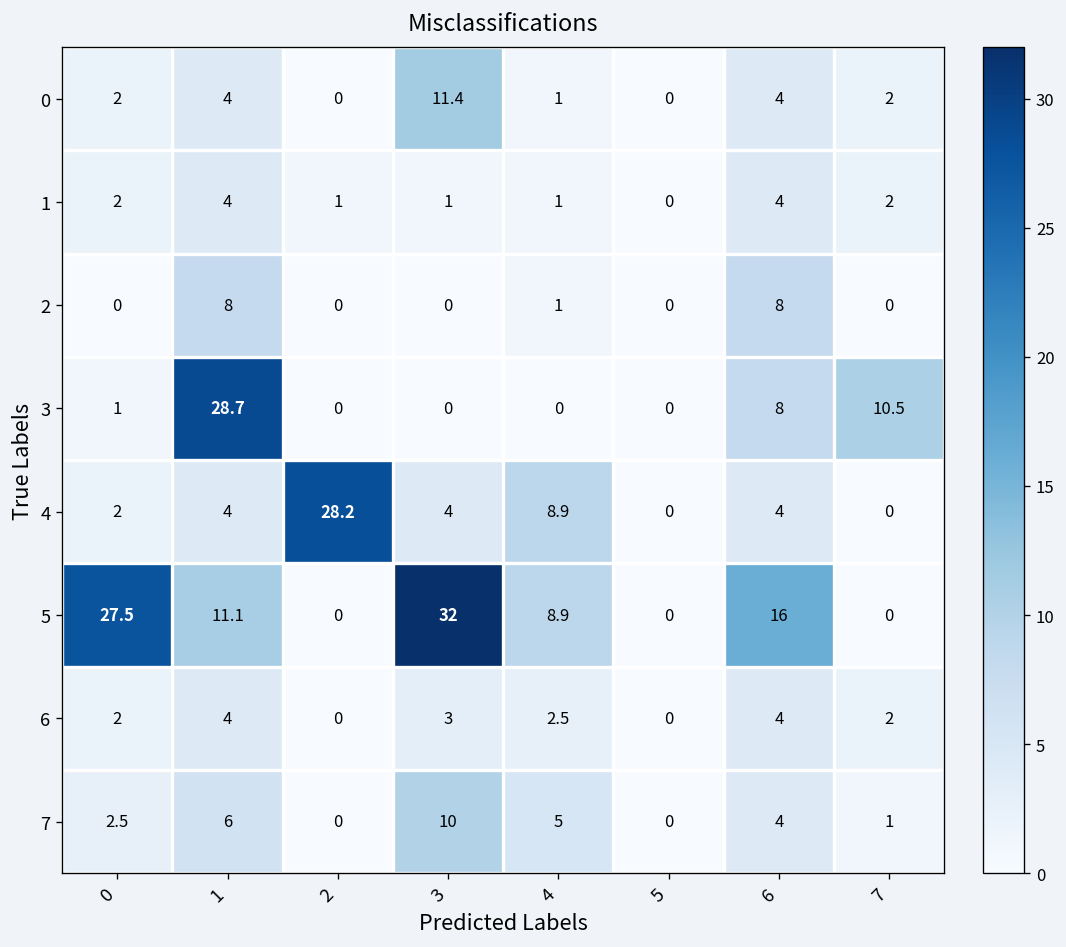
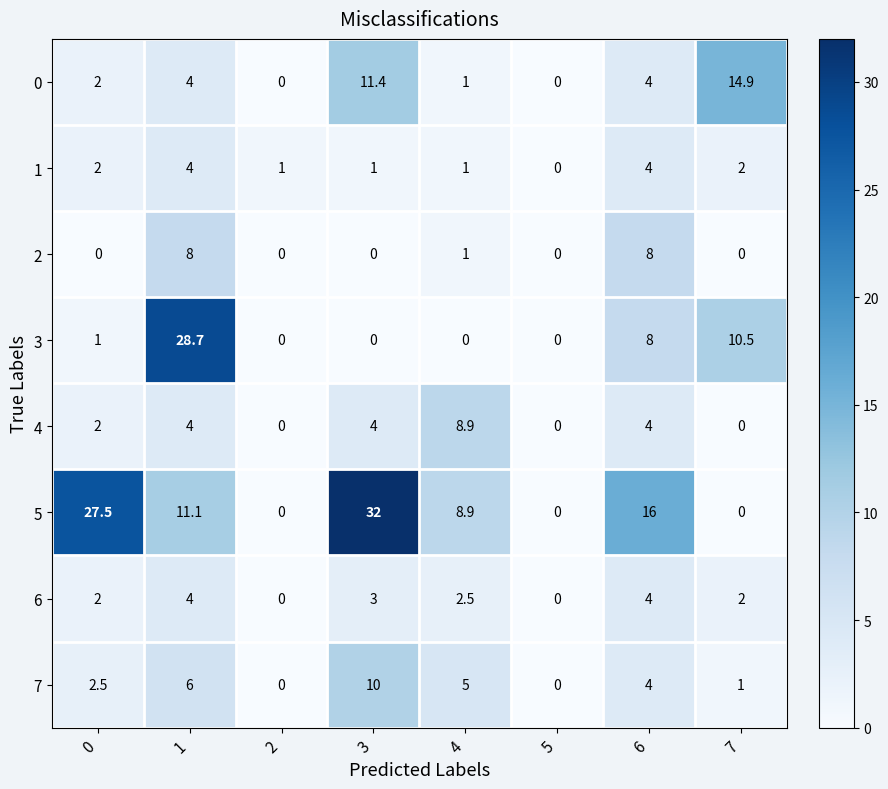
0, 7: 2 -> 14.9
4, 2: 28.2 -> 0
